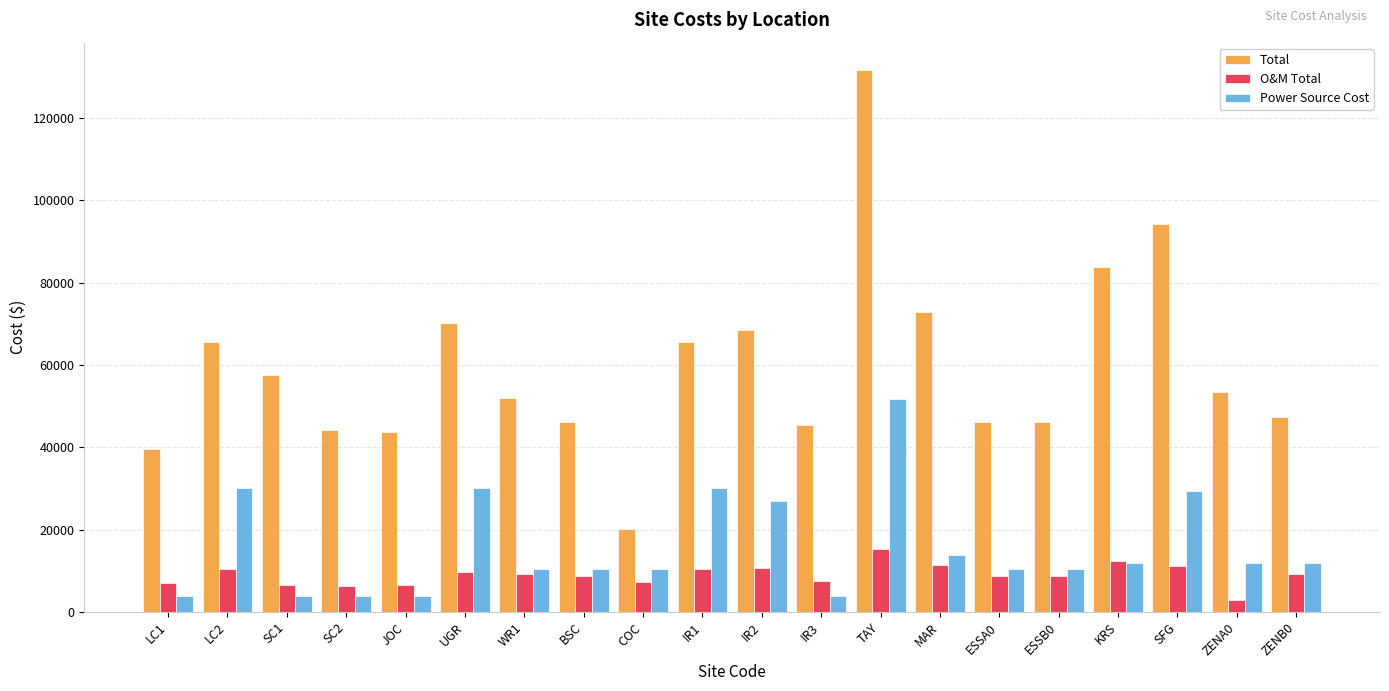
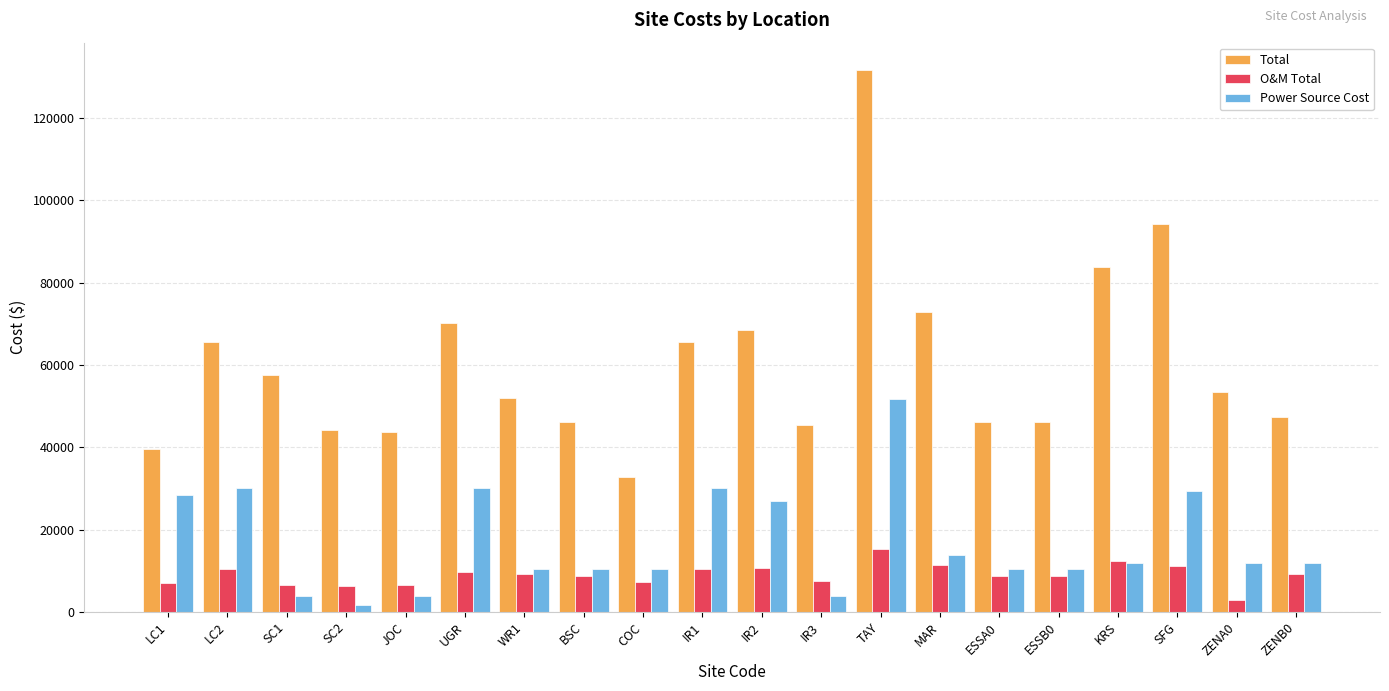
Power Source Cost, LC1: 4000 -> 28000
Power Source Cost, SC2: 4000 -> 2000
Total, COC: 20000 -> 33000
